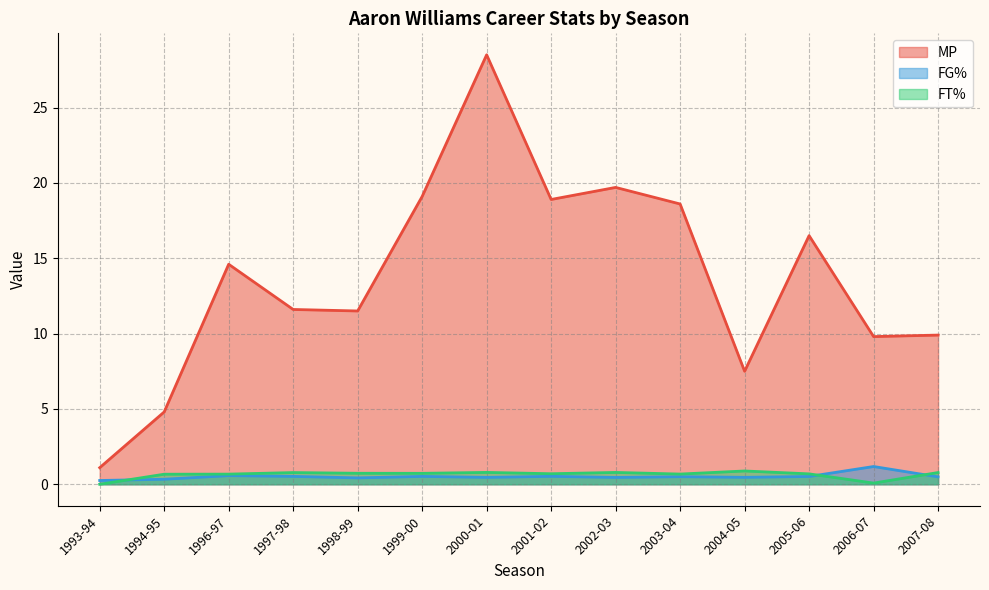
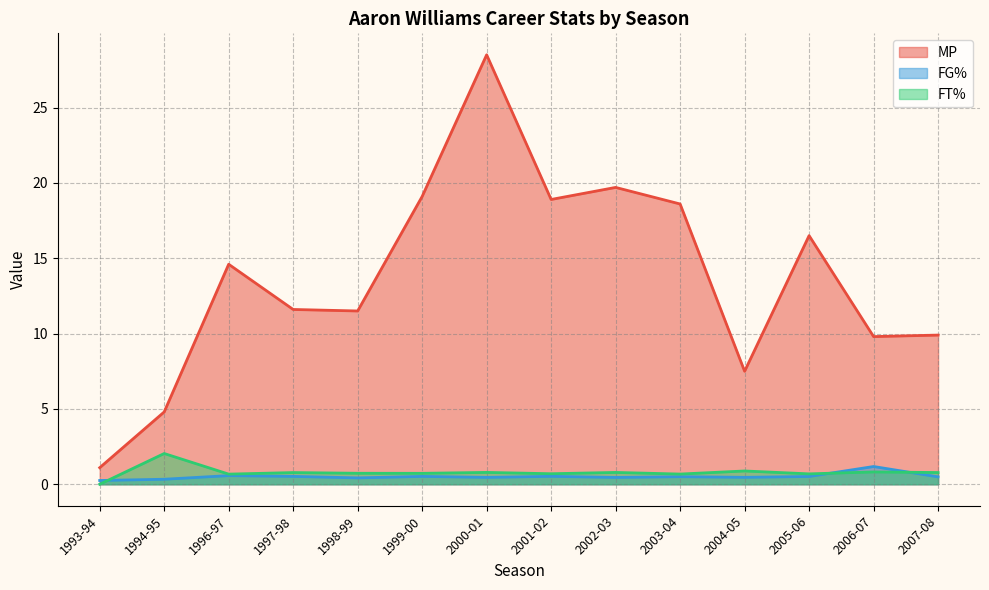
FT%, 1994-95: 0.7 -> 2.0
FT%, 2006-07: 0.1 -> 0.8
